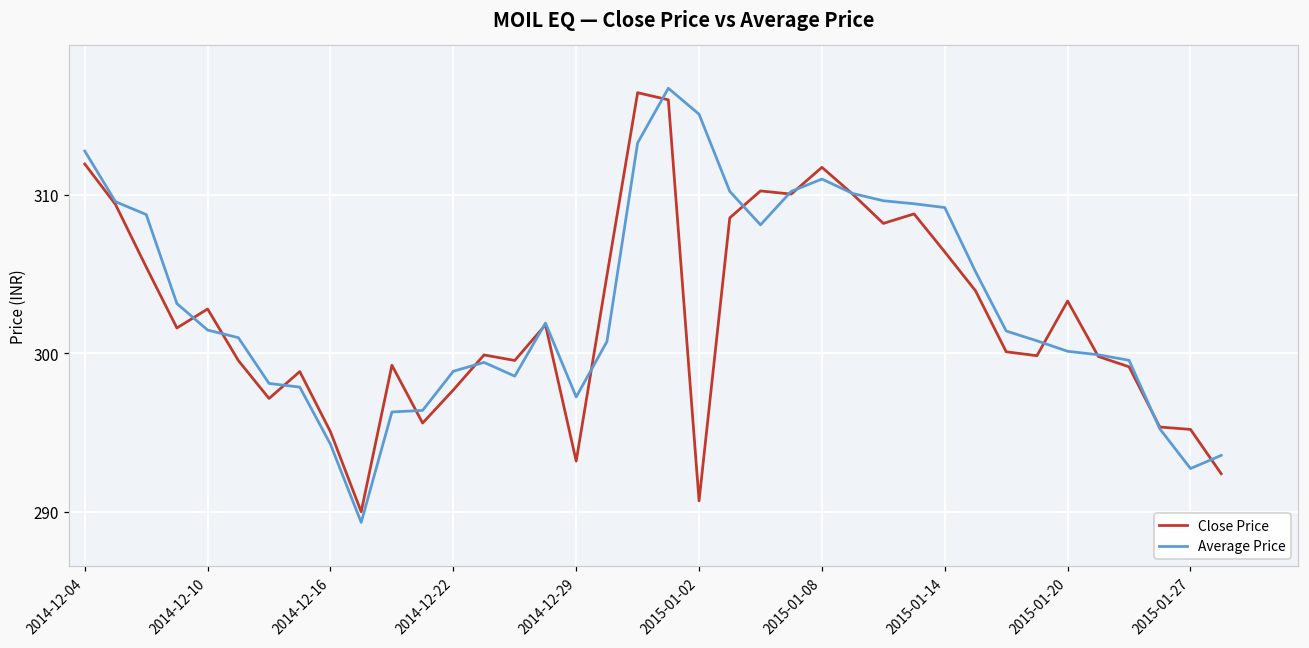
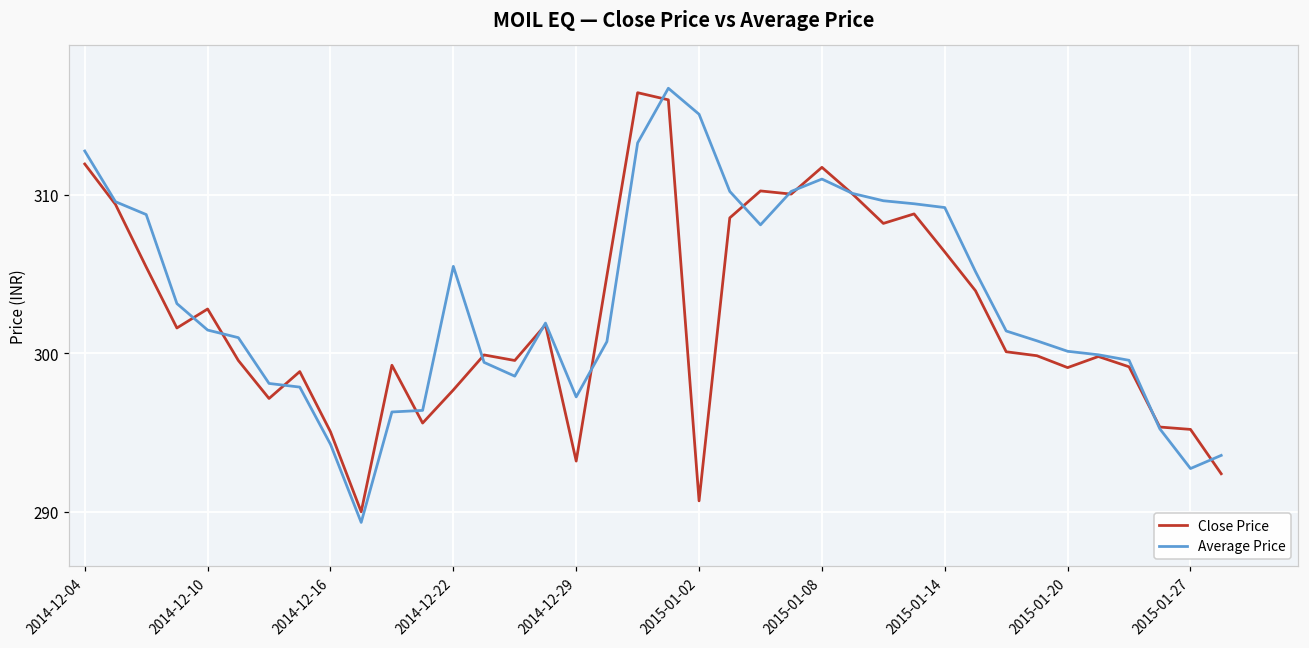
Average Price, 2014-12-22: 298.9 -> 305.5
Close Price, 2015-01-20: 303.3 -> 299.1
